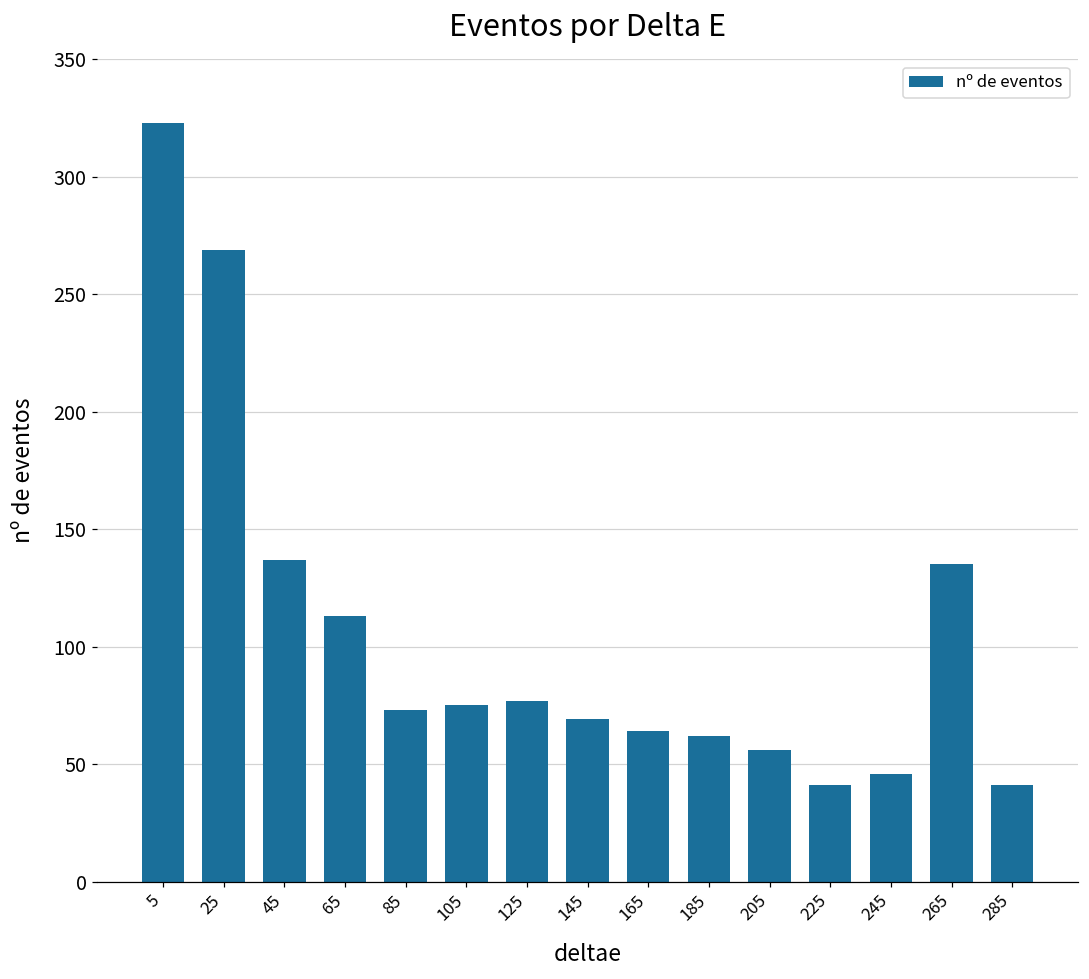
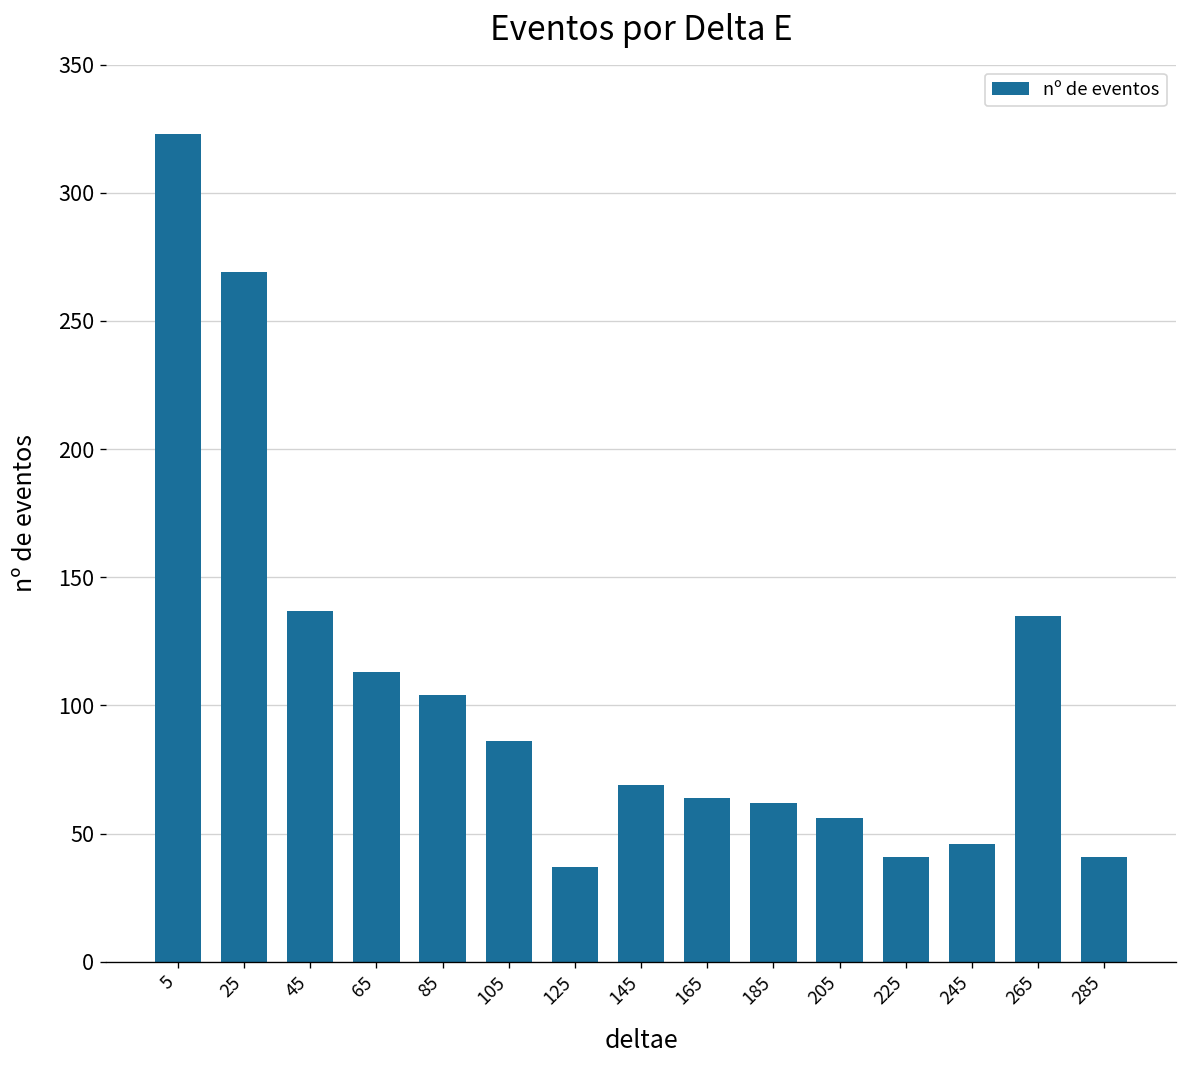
85: 73 -> 104
105: 75 -> 86
125: 77 -> 37
